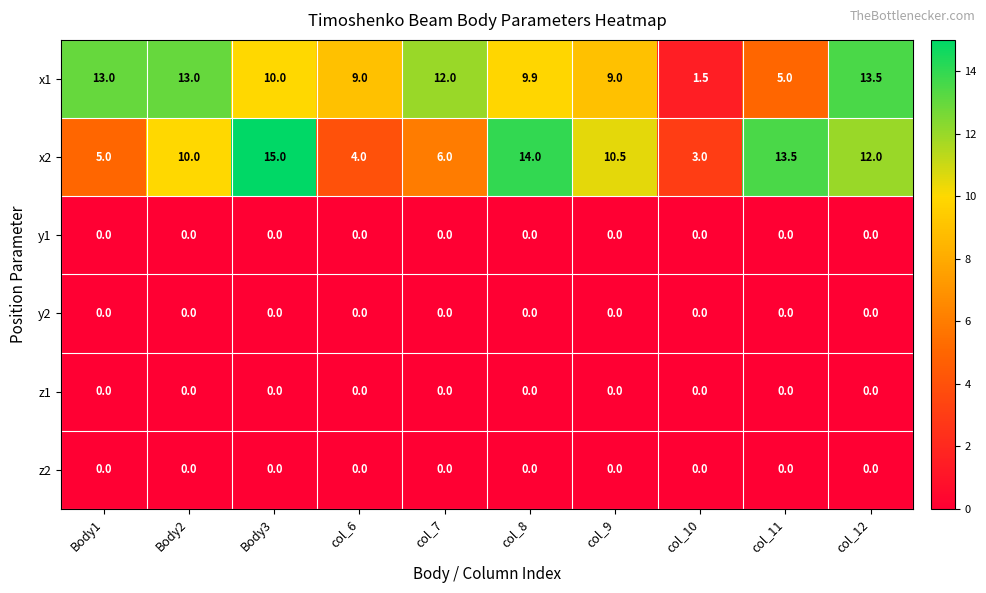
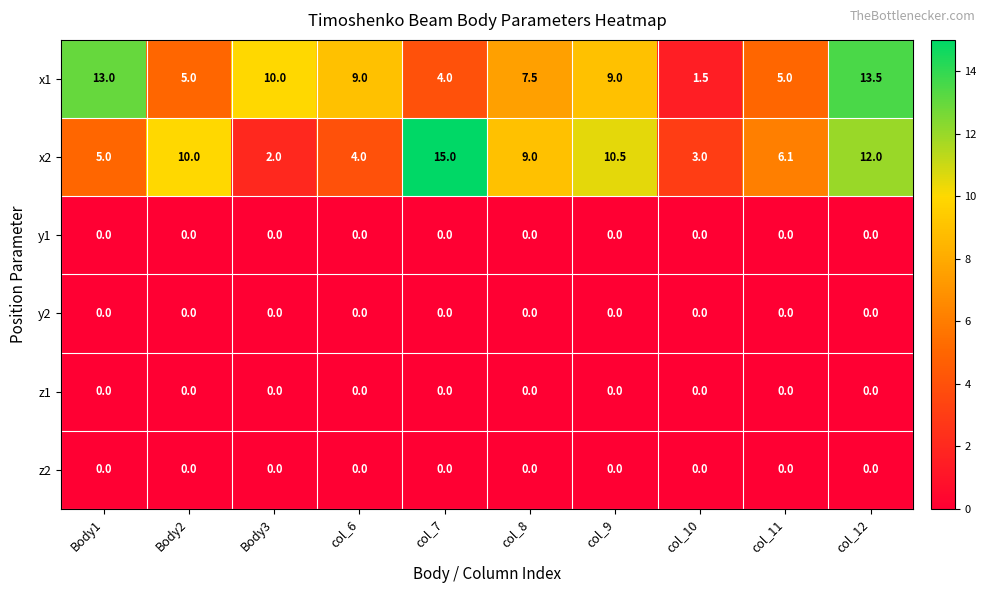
x1, Body2: 13.0 -> 5.0
x1, col_7: 12.0 -> 4.0
x1, col_8: 9.9 -> 7.5
x2, Body3: 15.0 -> 2.0
x2, col_7: 6.0 -> 15.0
x2, col_8: 14.0 -> 9.0
x2, col_11: 13.5 -> 6.1
